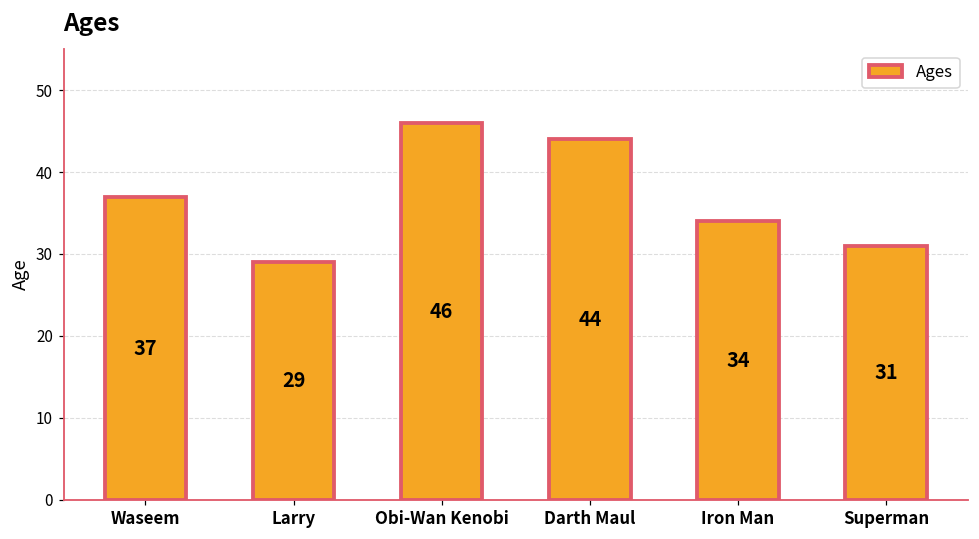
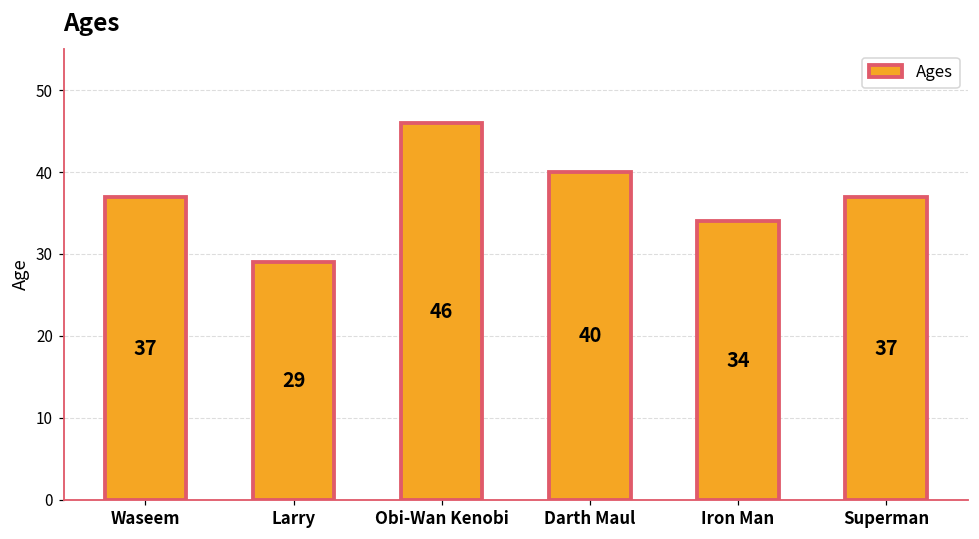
Darth Maul: 44 -> 40
Superman: 31 -> 37
